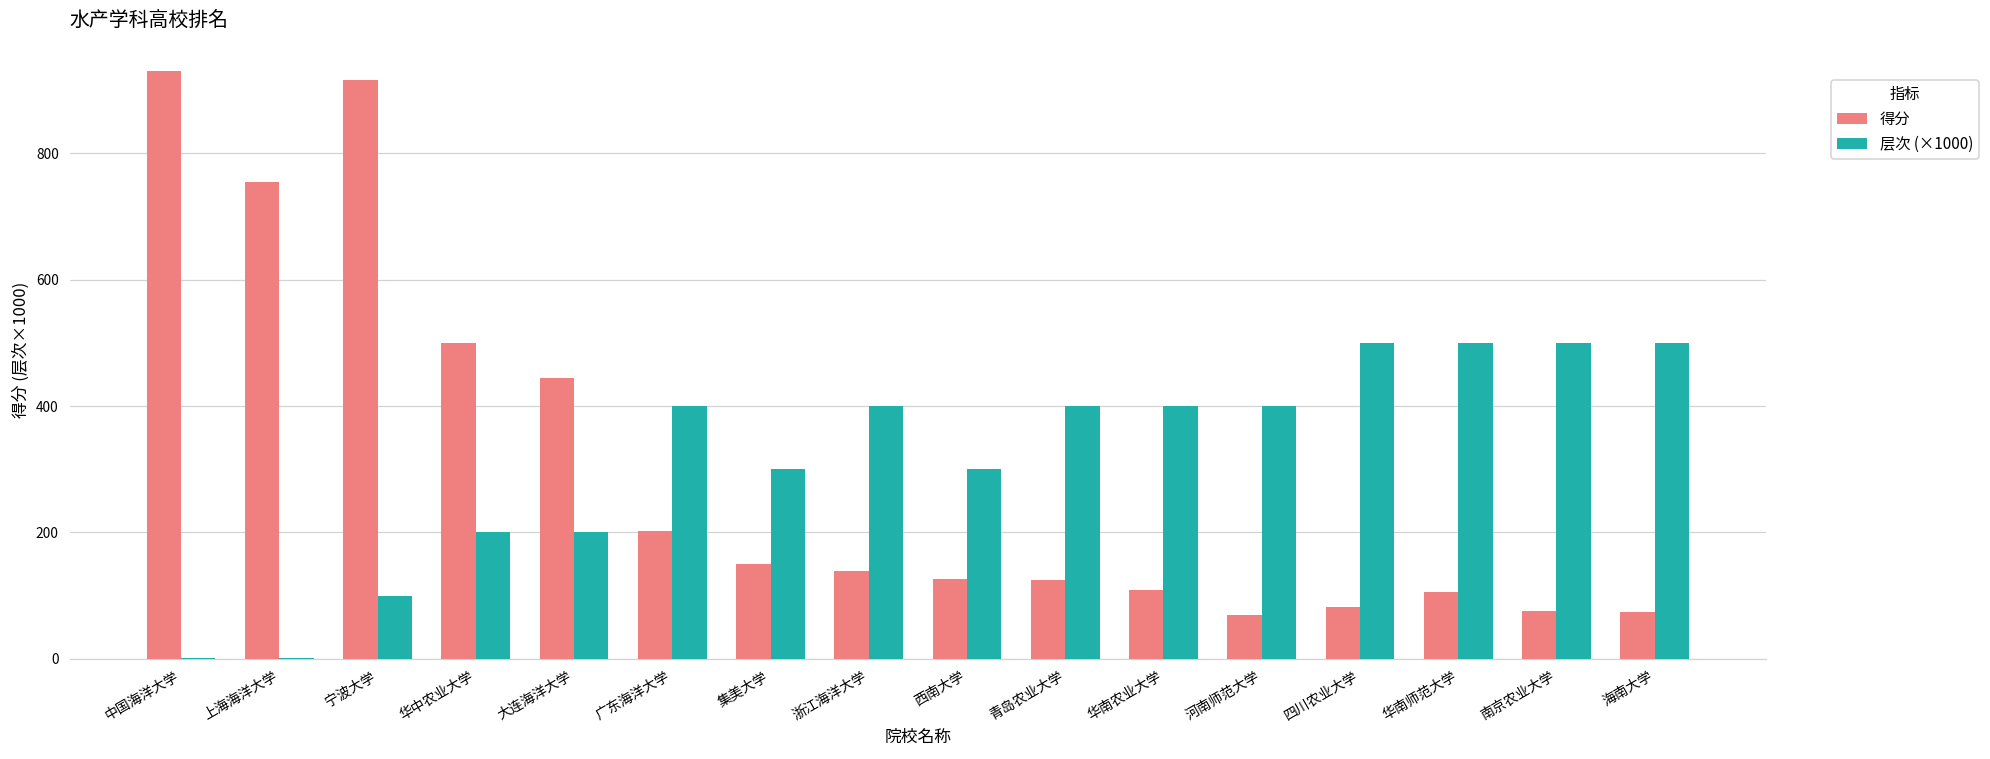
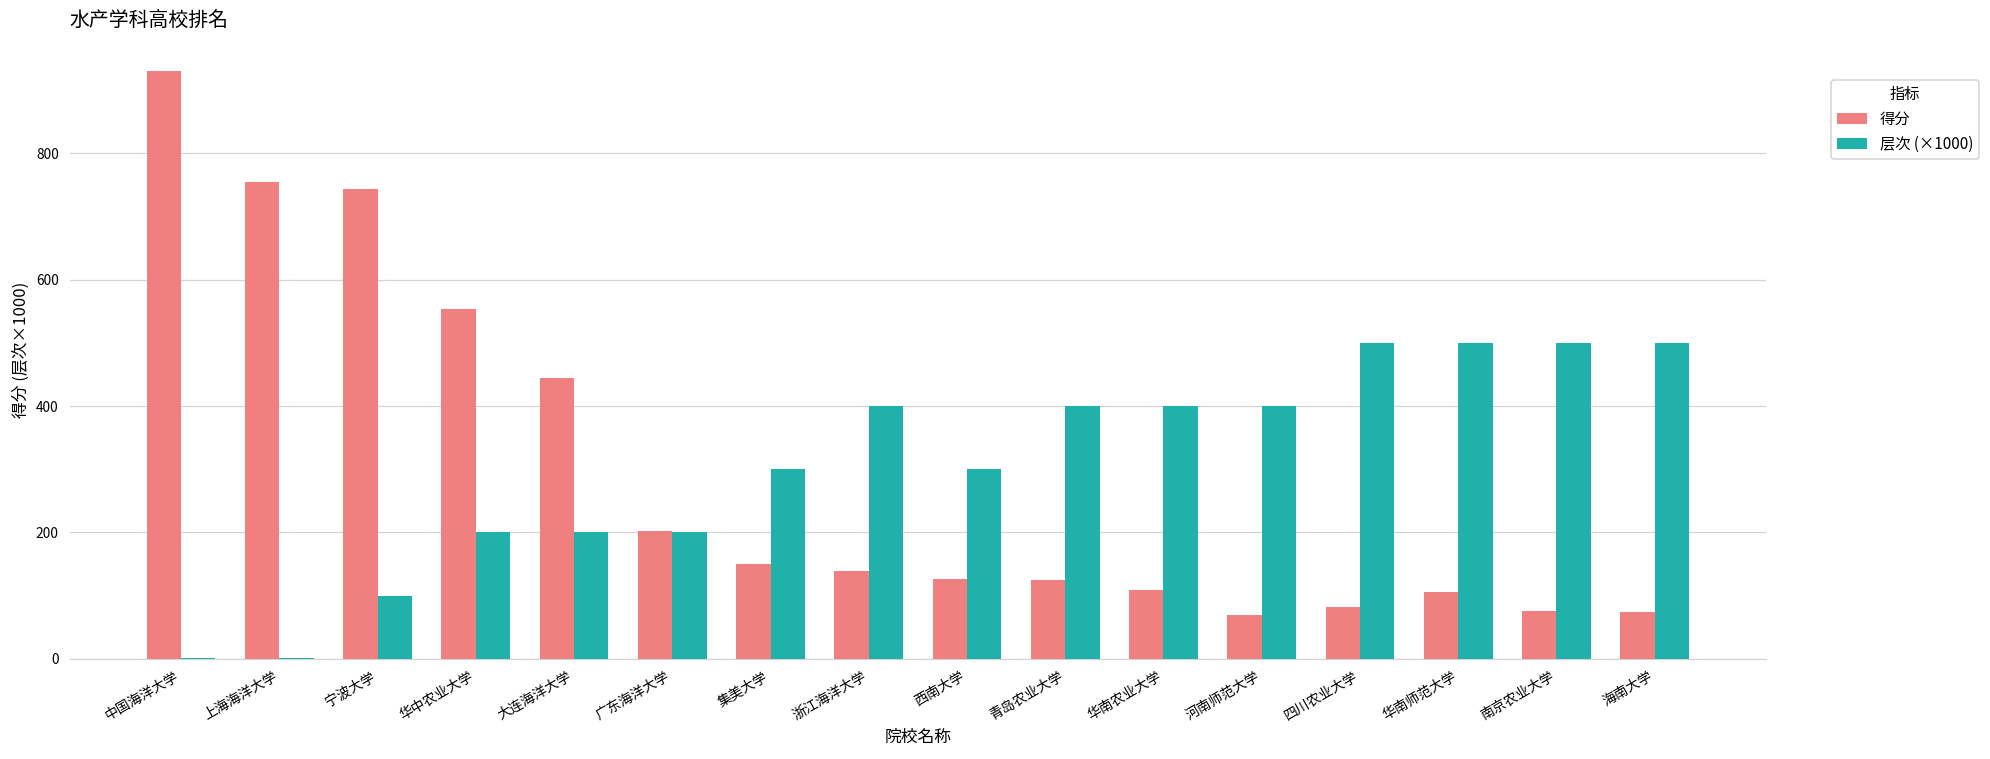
得分, 宁波大学: 920 -> 740
得分, 华中农业大学: 500 -> 550
层次 (×1000), 广东海洋大学: 400 -> 200
